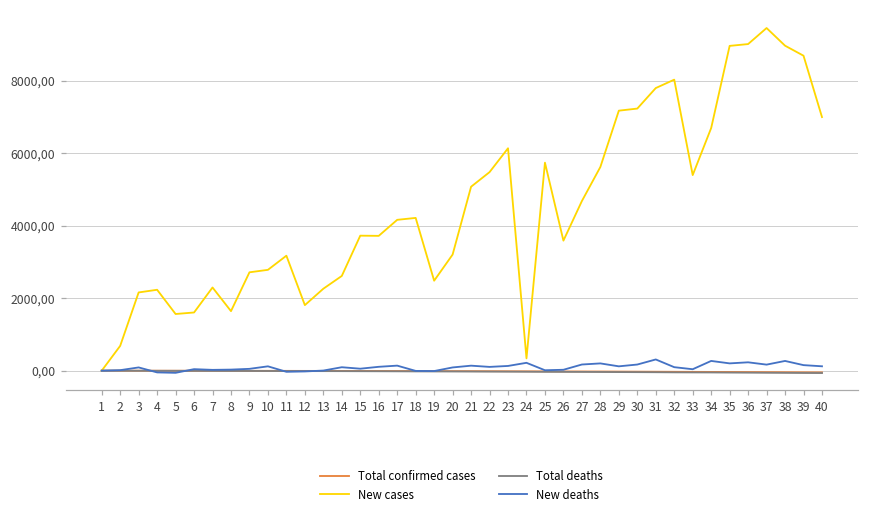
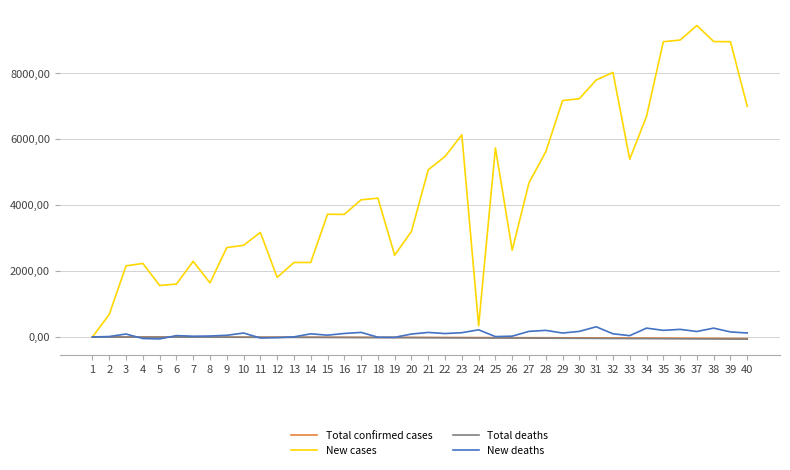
New cases, 14: 260000 -> 230000
New cases, 26: 360000 -> 260000
New cases, 39: 870000 -> 900000
